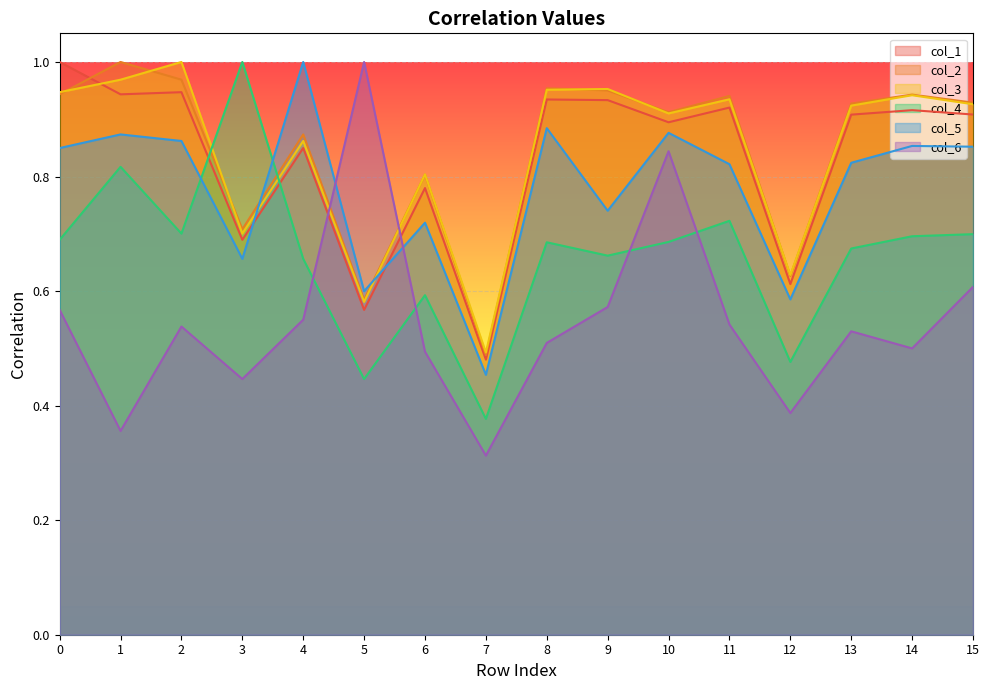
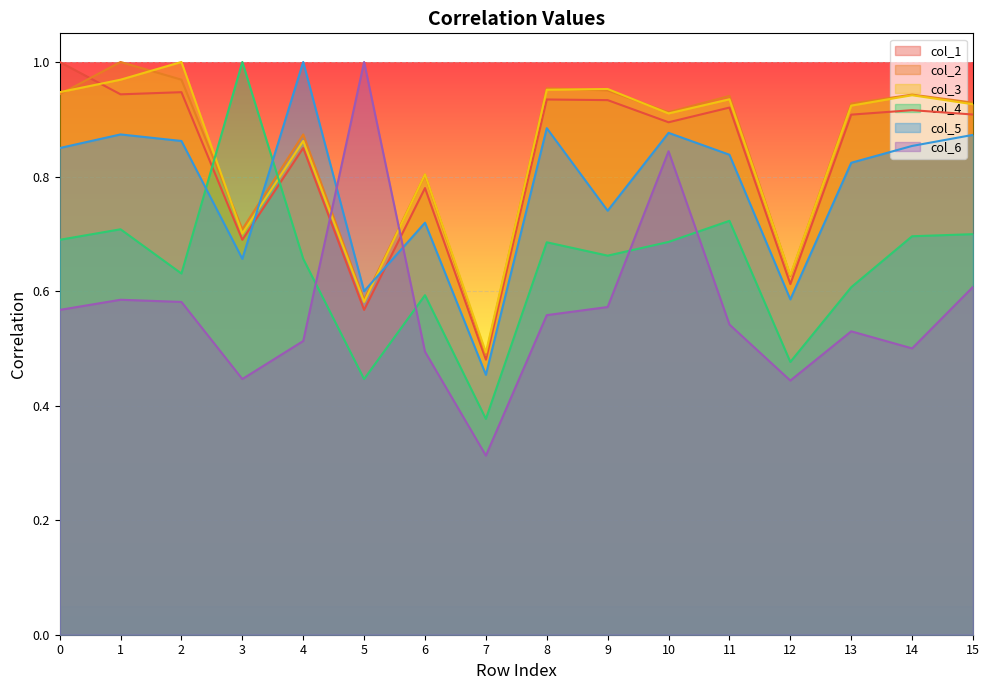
col_4, 1: 0.82 -> 0.71
col_6, 1: 0.36 -> 0.58
col_4, 2: 0.70 -> 0.63
col_6, 2: 0.54 -> 0.58
col_6, 4: 0.55 -> 0.51
col_6, 8: 0.51 -> 0.56
col_5, 11: 0.82 -> 0.84
col_6, 12: 0.39 -> 0.44
col_4, 13: 0.67 -> 0.61
col_5, 15: 0.85 -> 0.87
